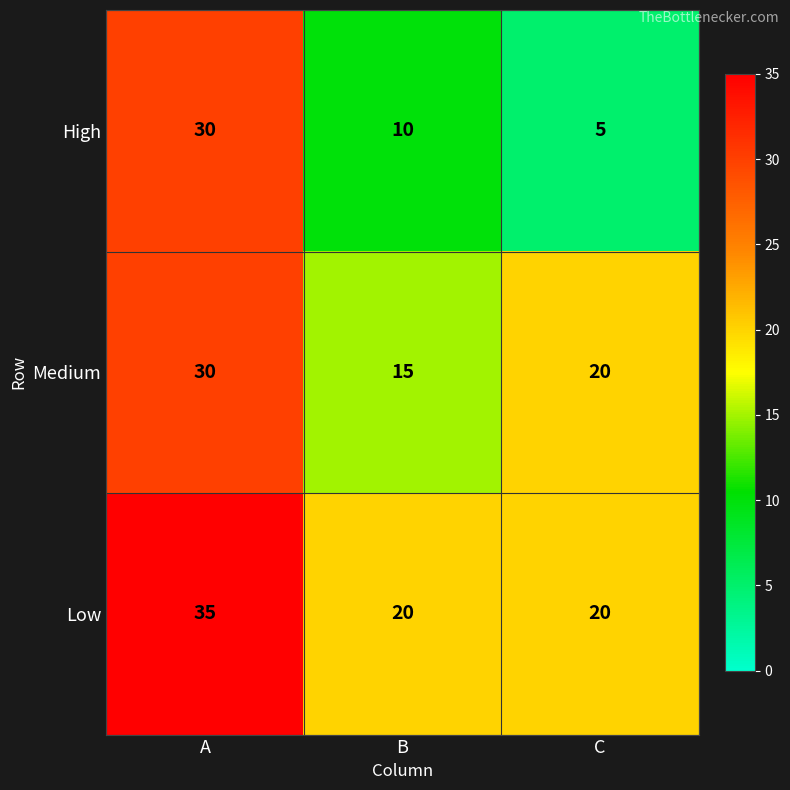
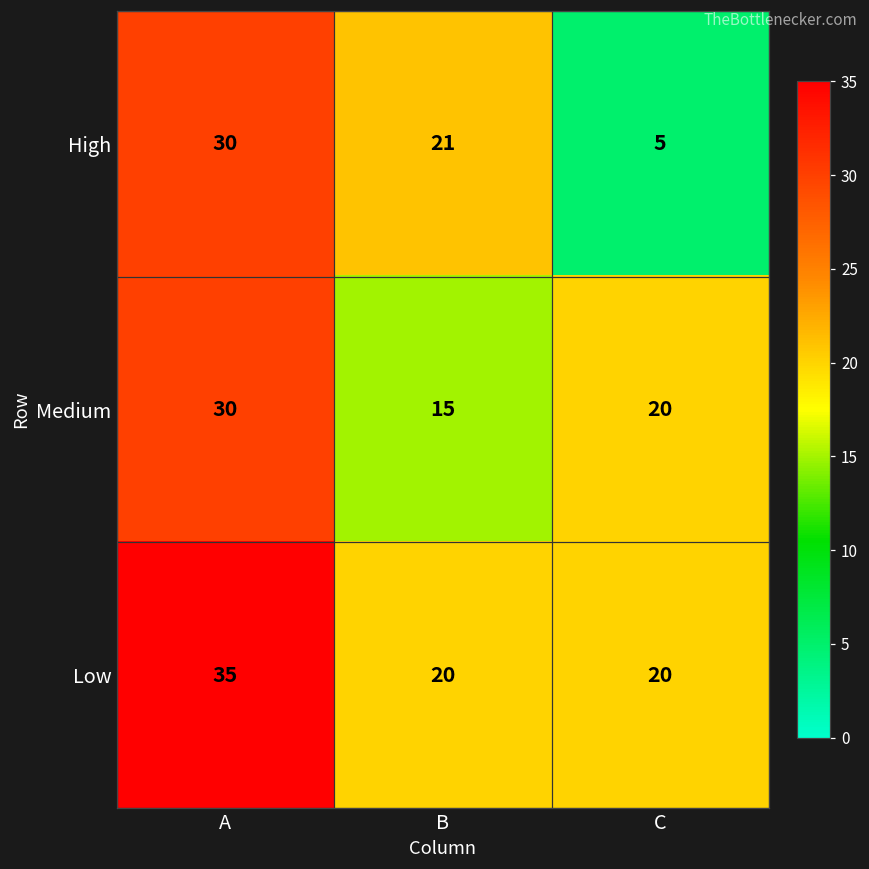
High, B: 10 -> 21
